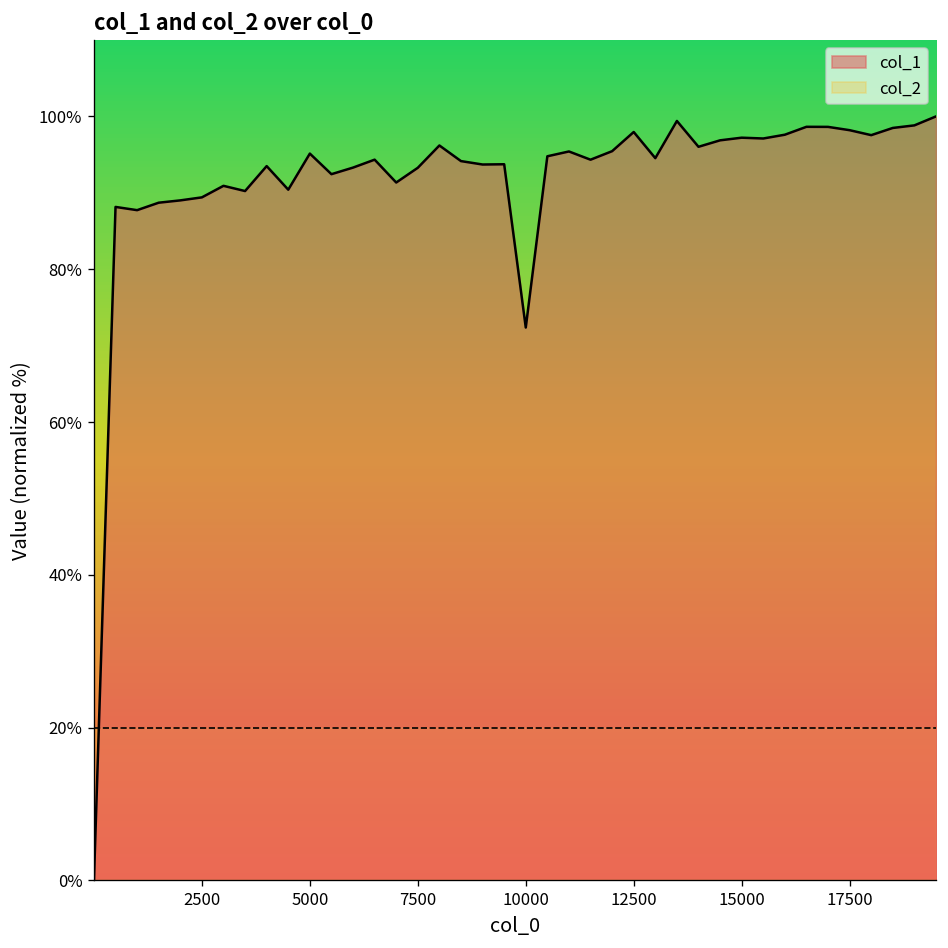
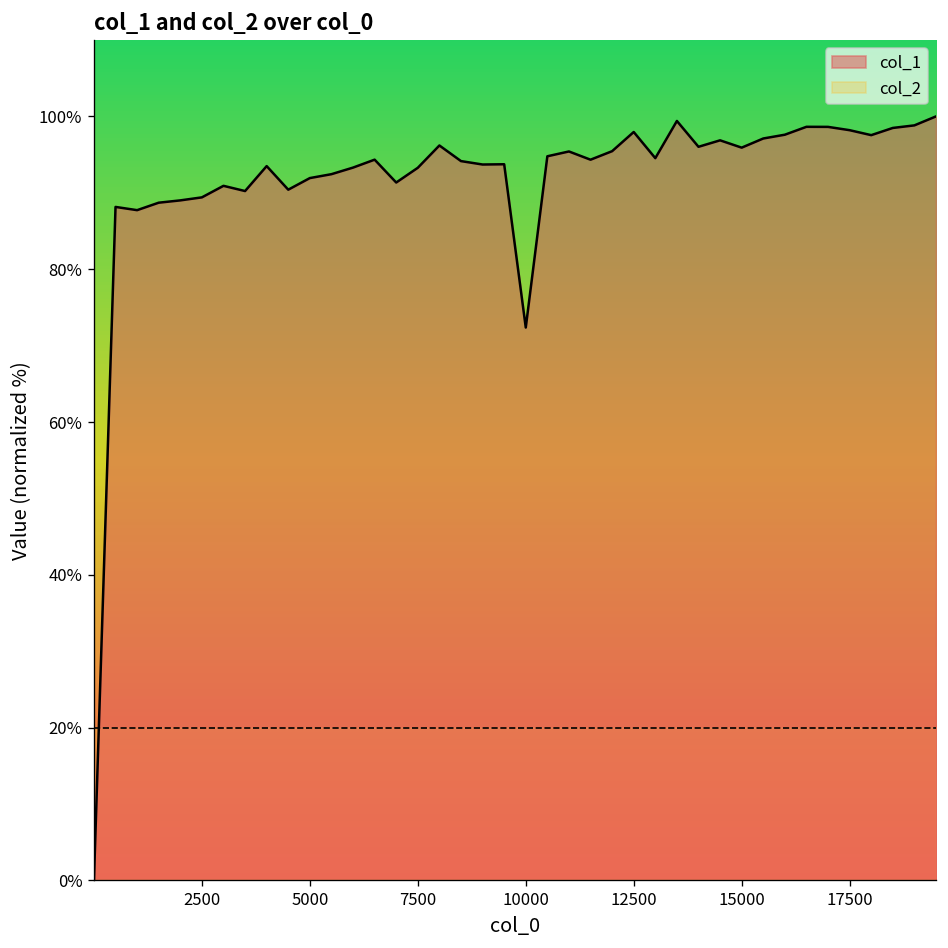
col_1, 5000: 95% -> 92%
col_1, 15000: 97% -> 96%
